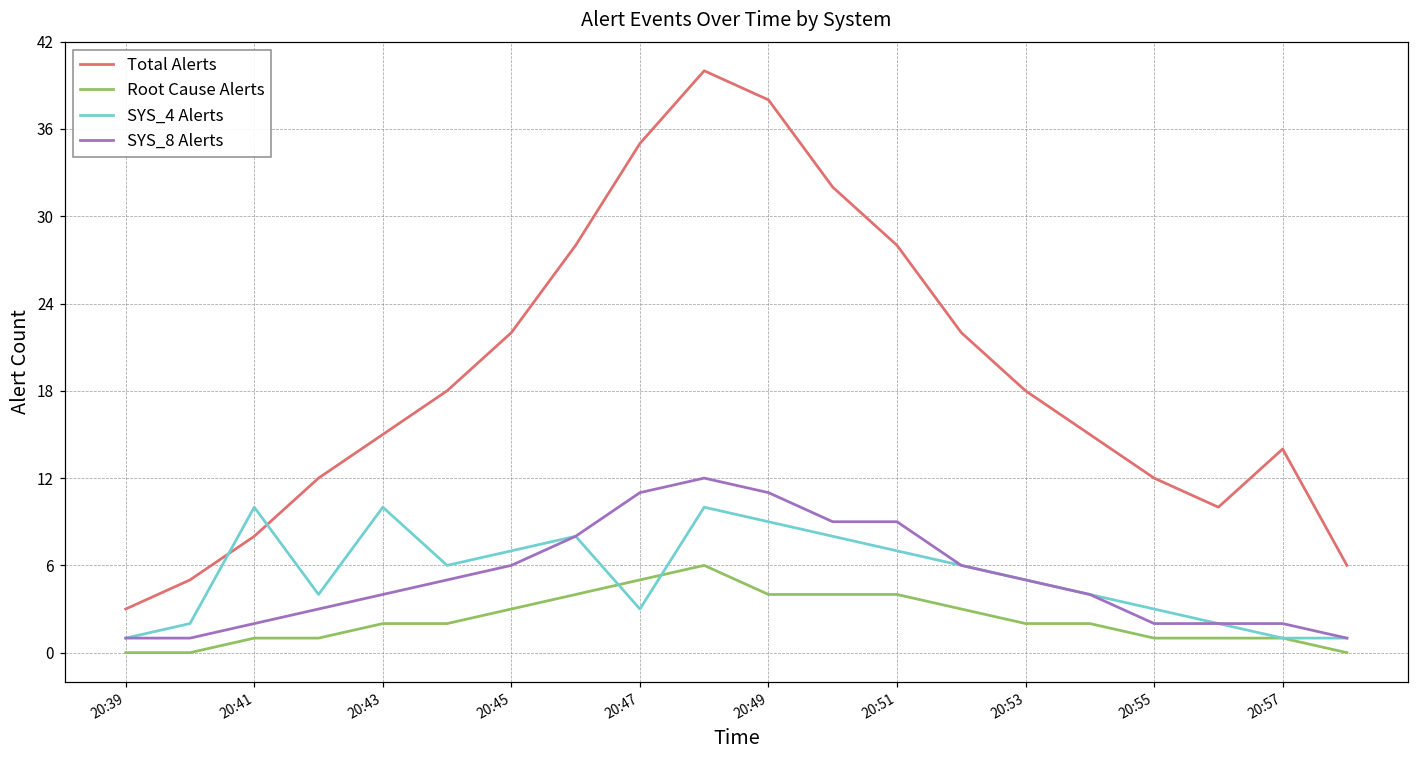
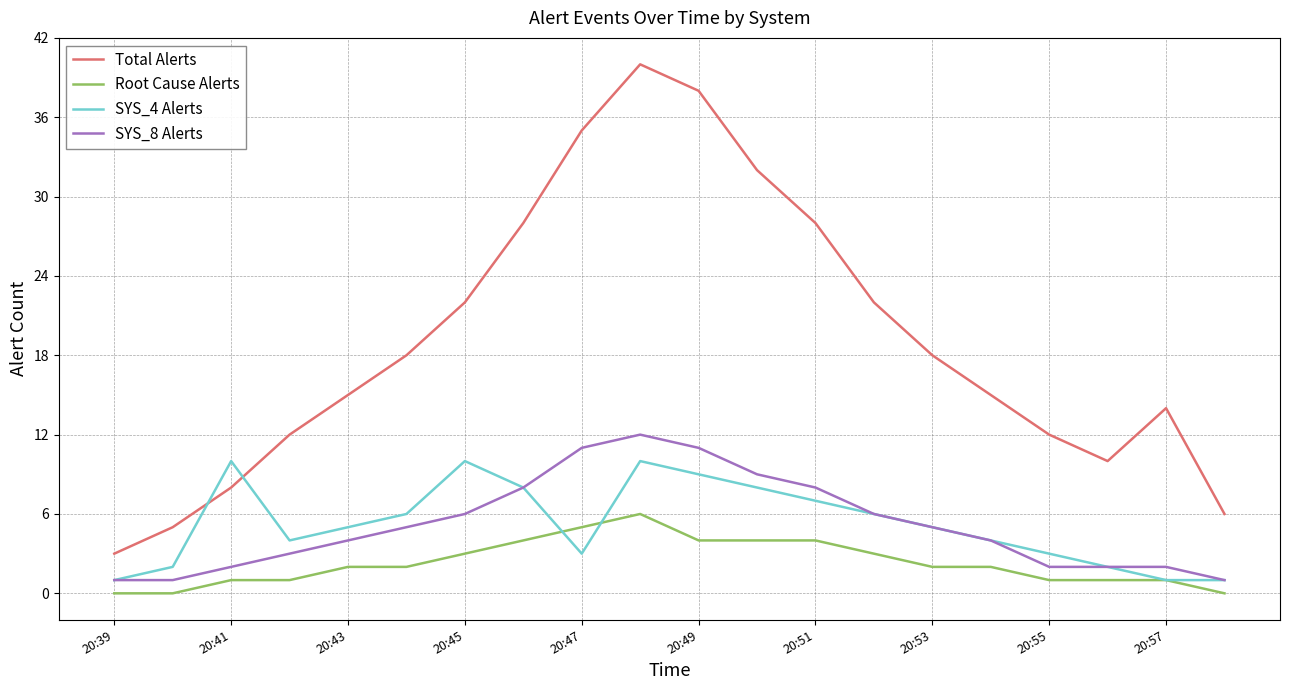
SYS_4 Alerts, 20:43: 10 -> 5
SYS_4 Alerts, 20:45: 7 -> 10
SYS_8 Alerts, 20:51: 9 -> 8
